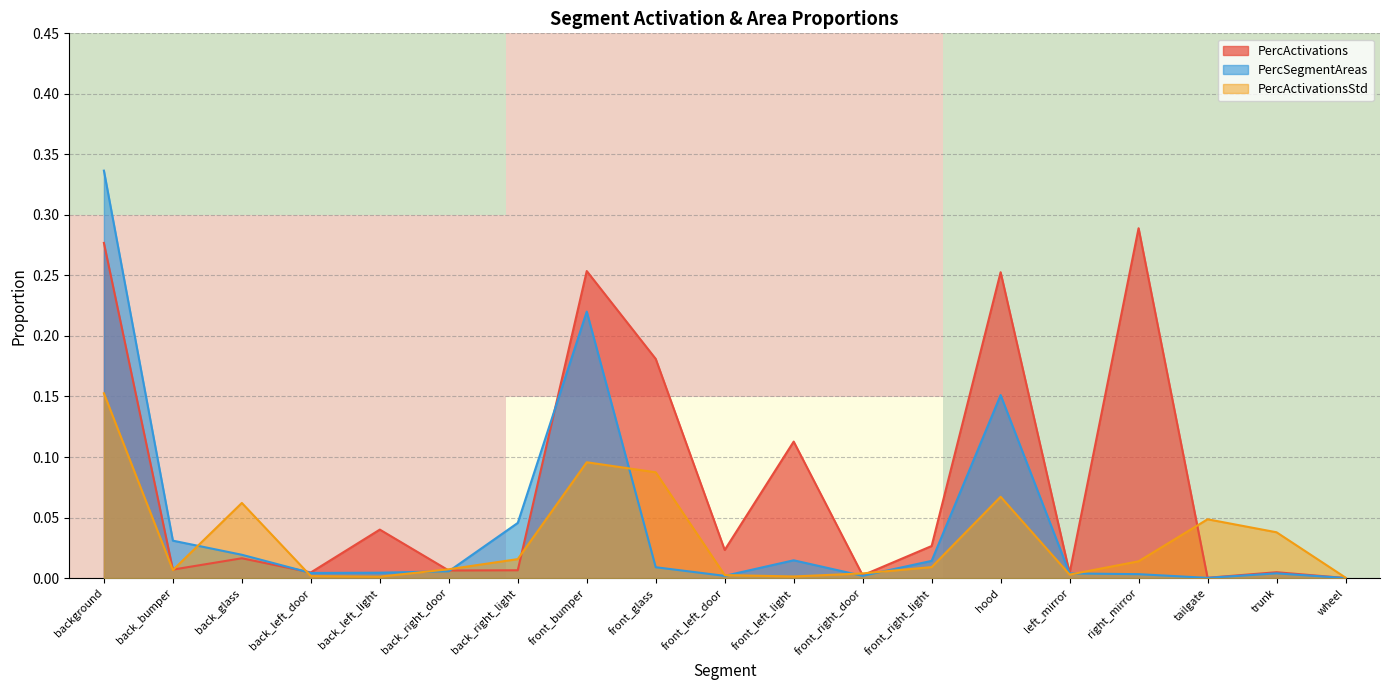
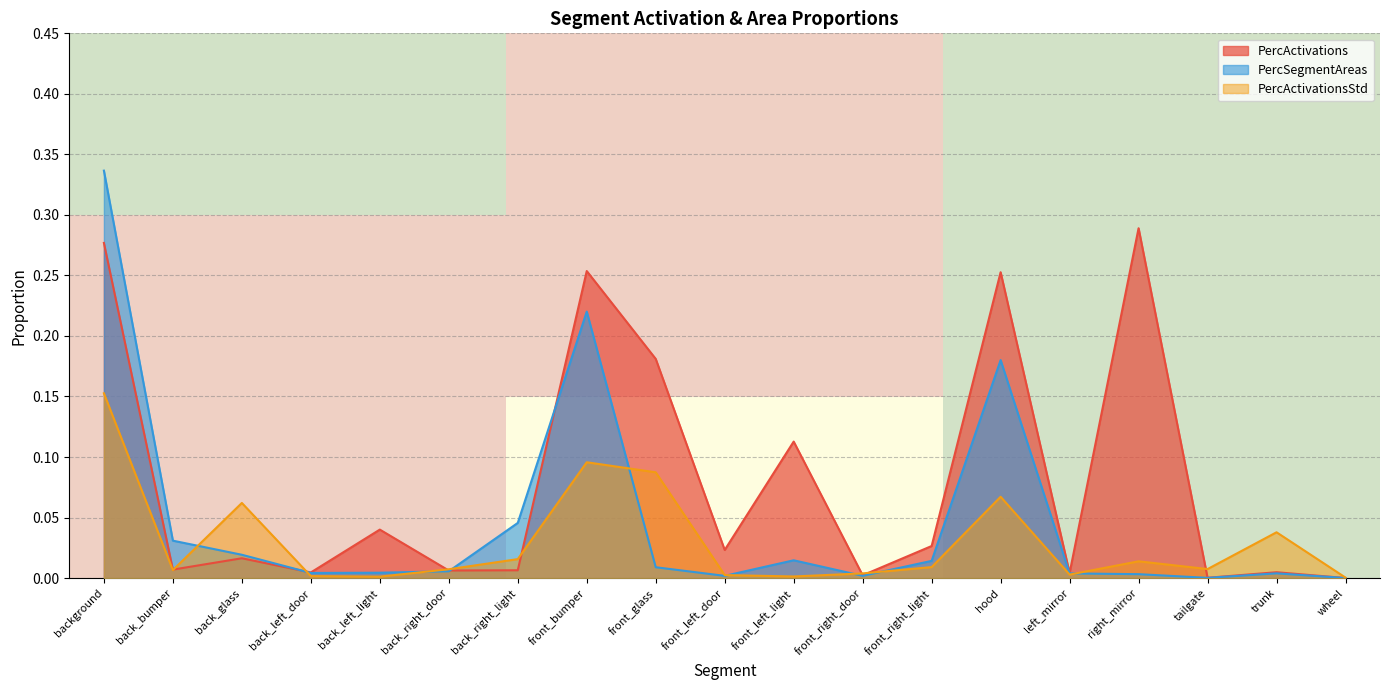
PercSegmentAreas, hood: 0.151 -> 0.180
PercActivationsStd, tailgate: 0.049 -> 0.007
